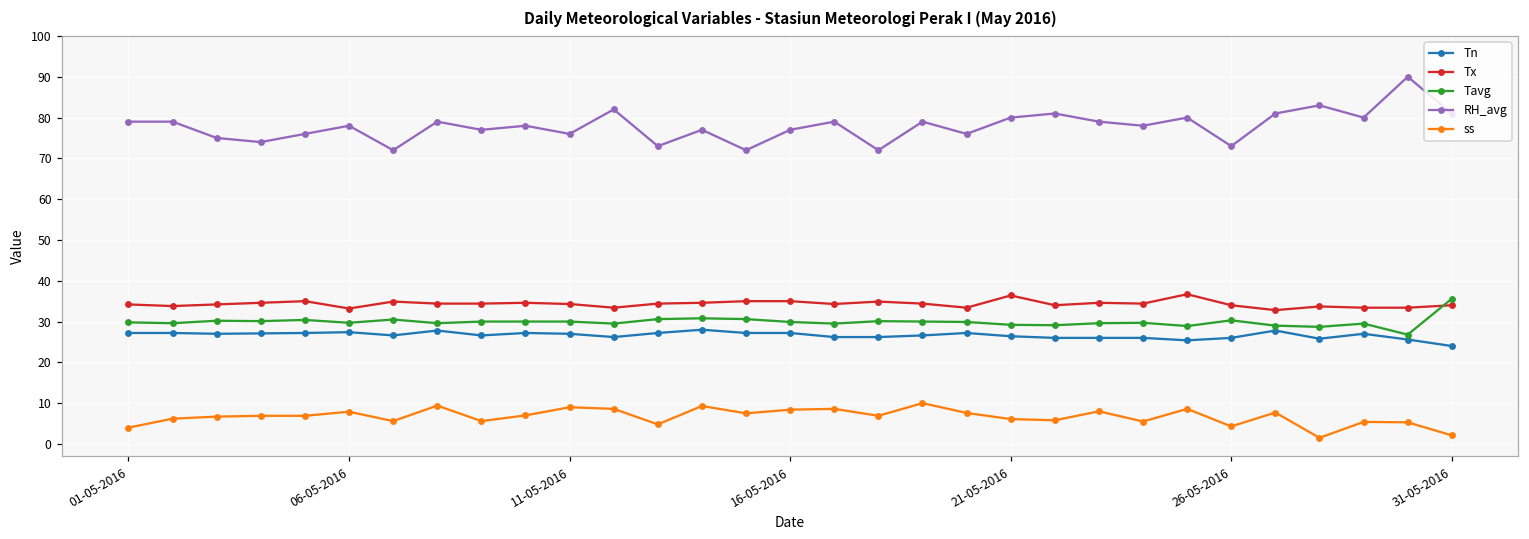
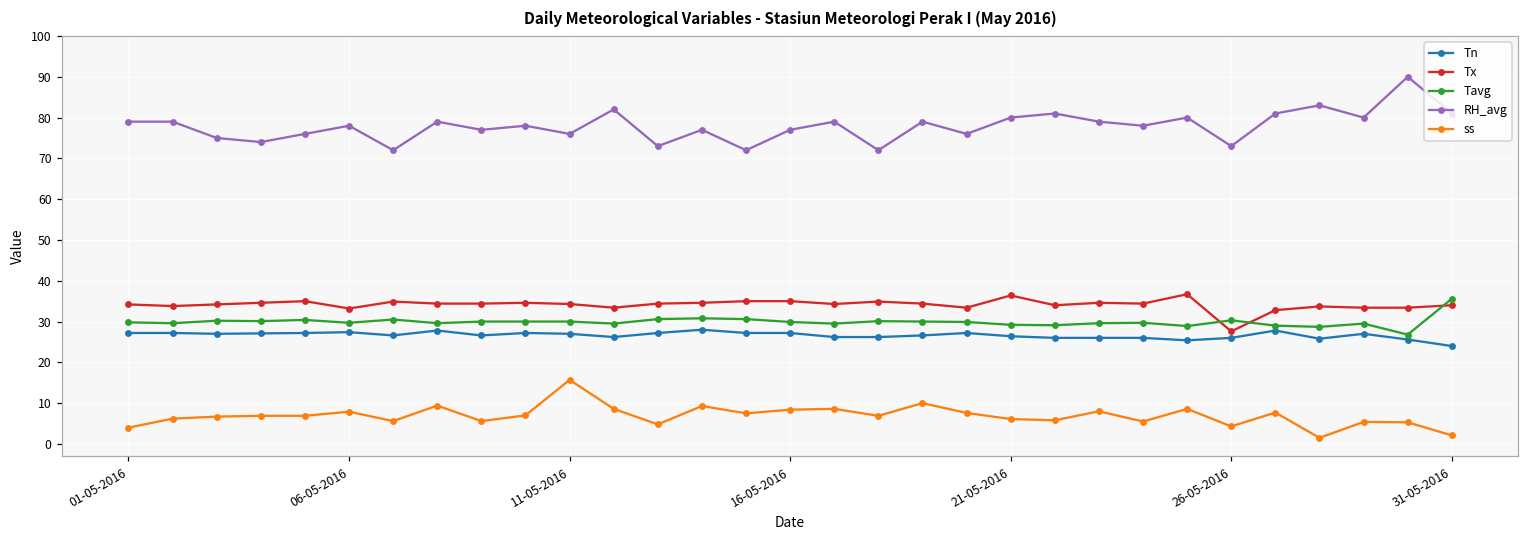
ss, 11-05-2016: 9 -> 16
Tx, 26-05-2016: 34 -> 28
